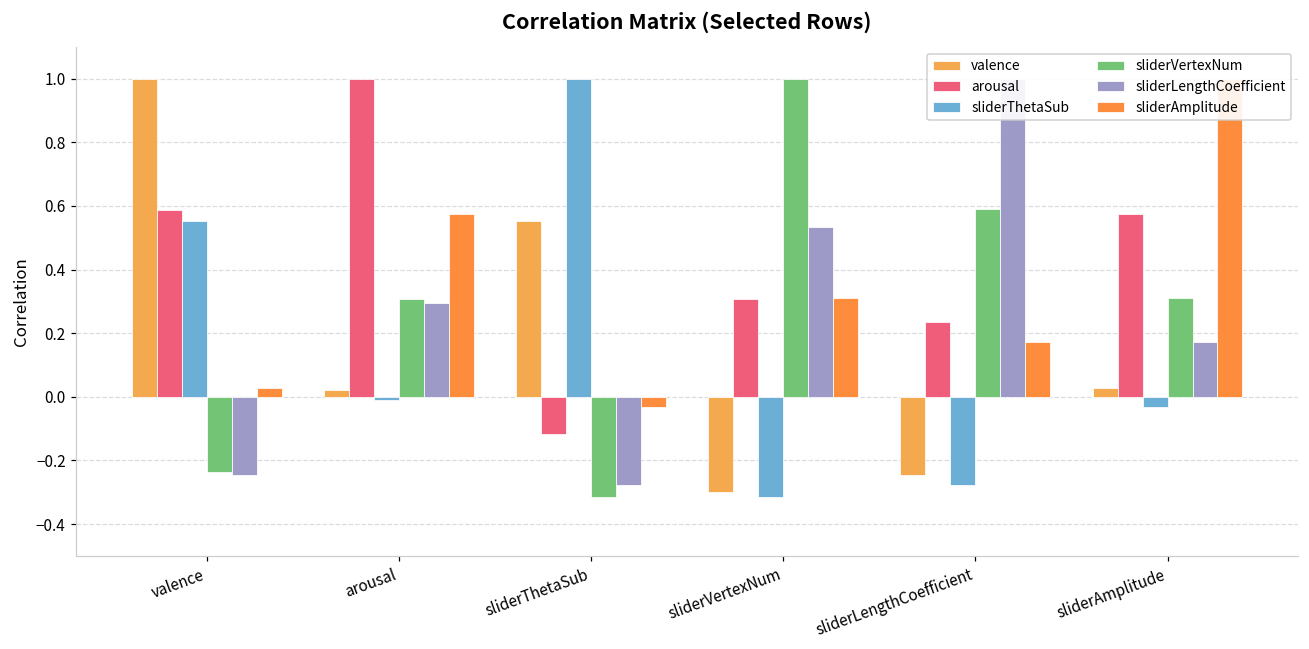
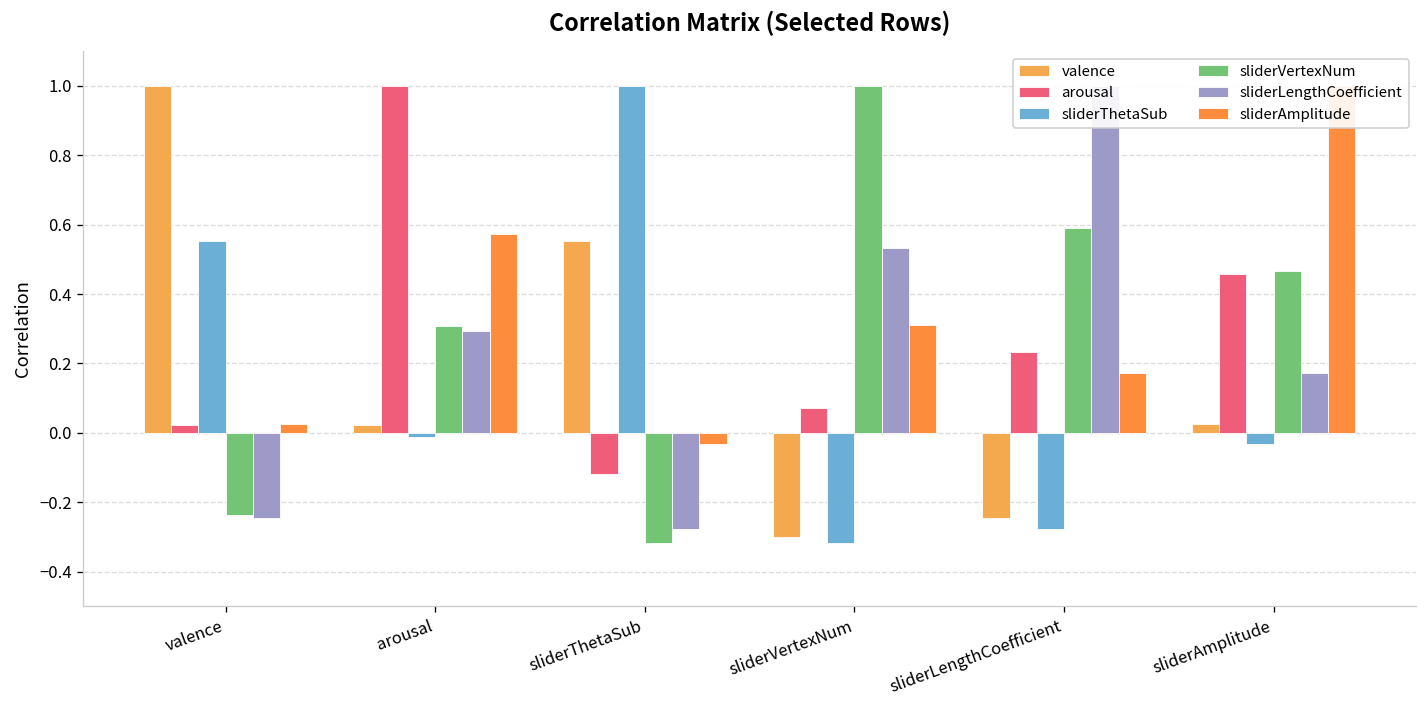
arousal, valence: 0.59 -> 0.02
arousal, sliderVertexNum: 0.31 -> 0.07
arousal, sliderAmplitude: 0.57 -> 0.46
sliderVertexNum, sliderAmplitude: 0.31 -> 0.47
